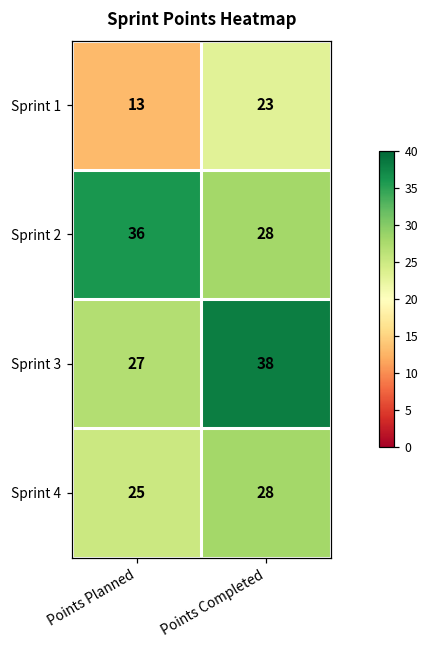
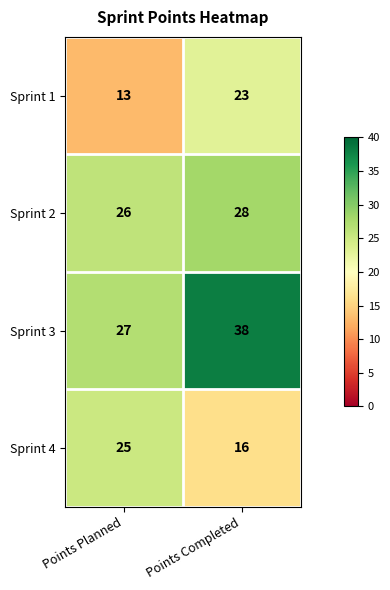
Sprint 2, Points Planned: 36 -> 26
Sprint 4, Points Completed: 28 -> 16
